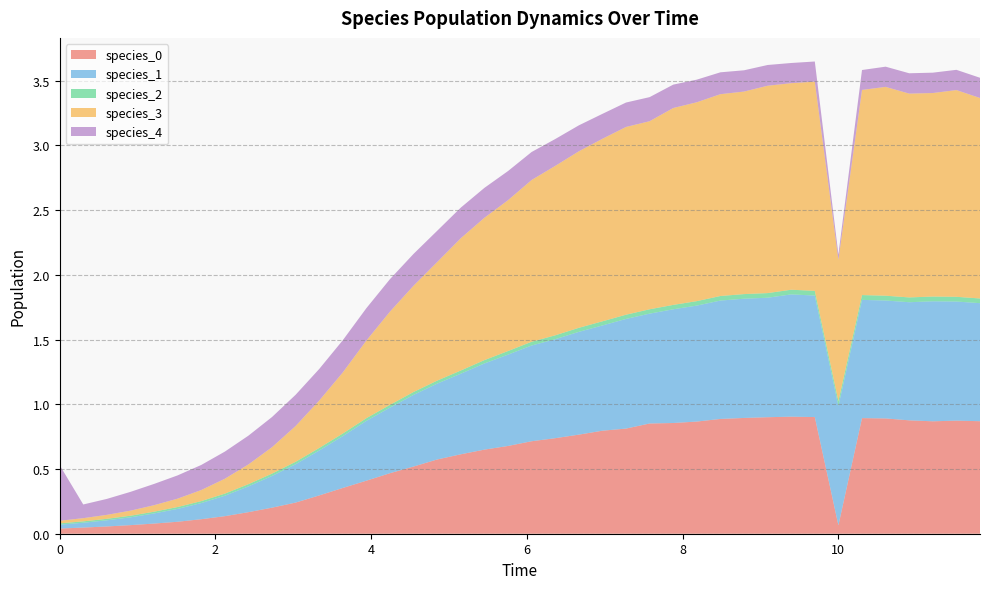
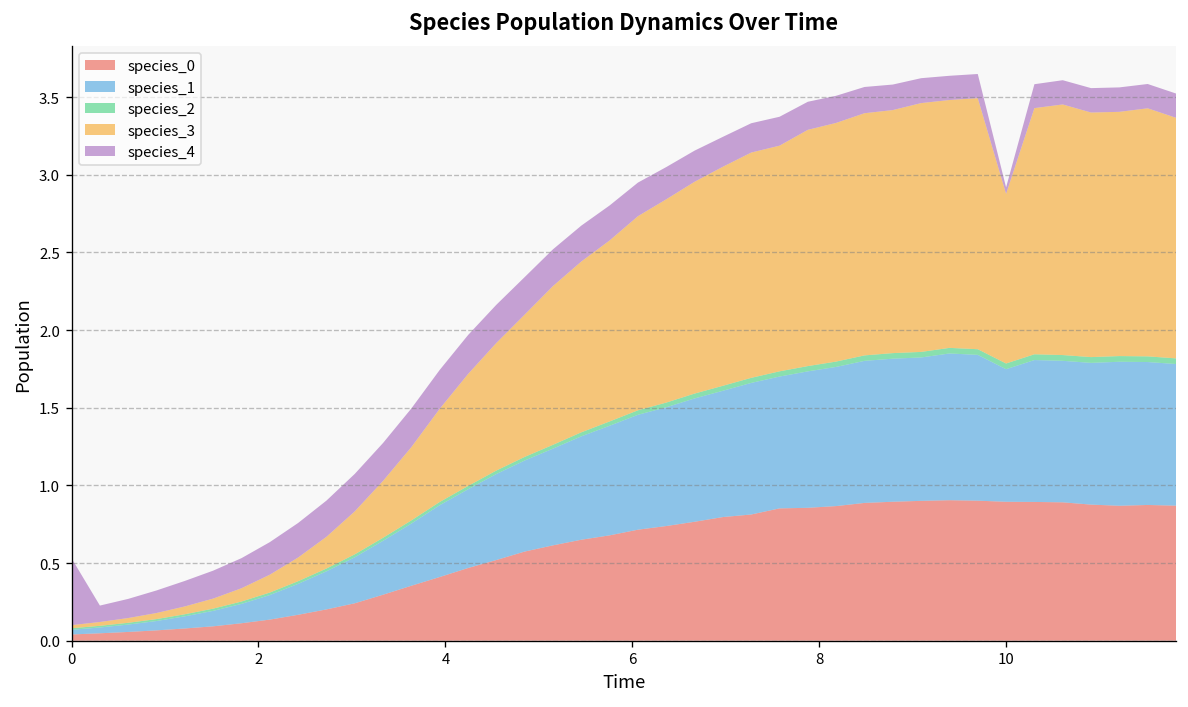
species_0, 10: 0.06 -> 0.89
species_1, 10: 0.92 -> 0.85
